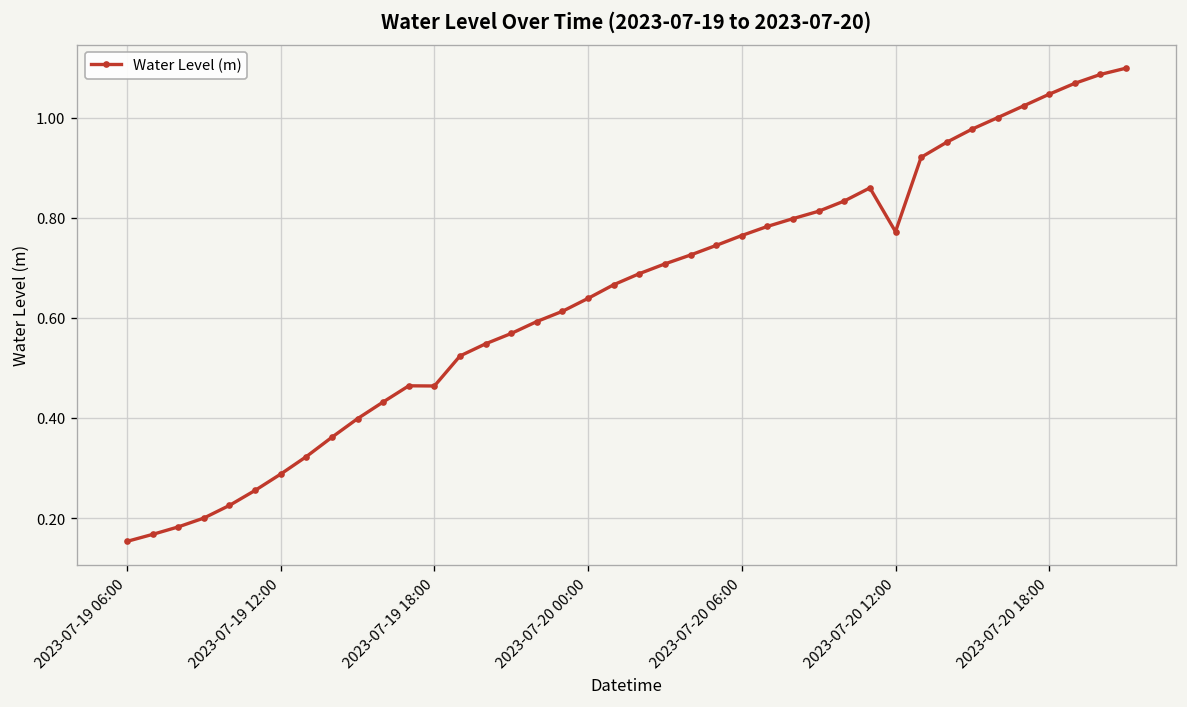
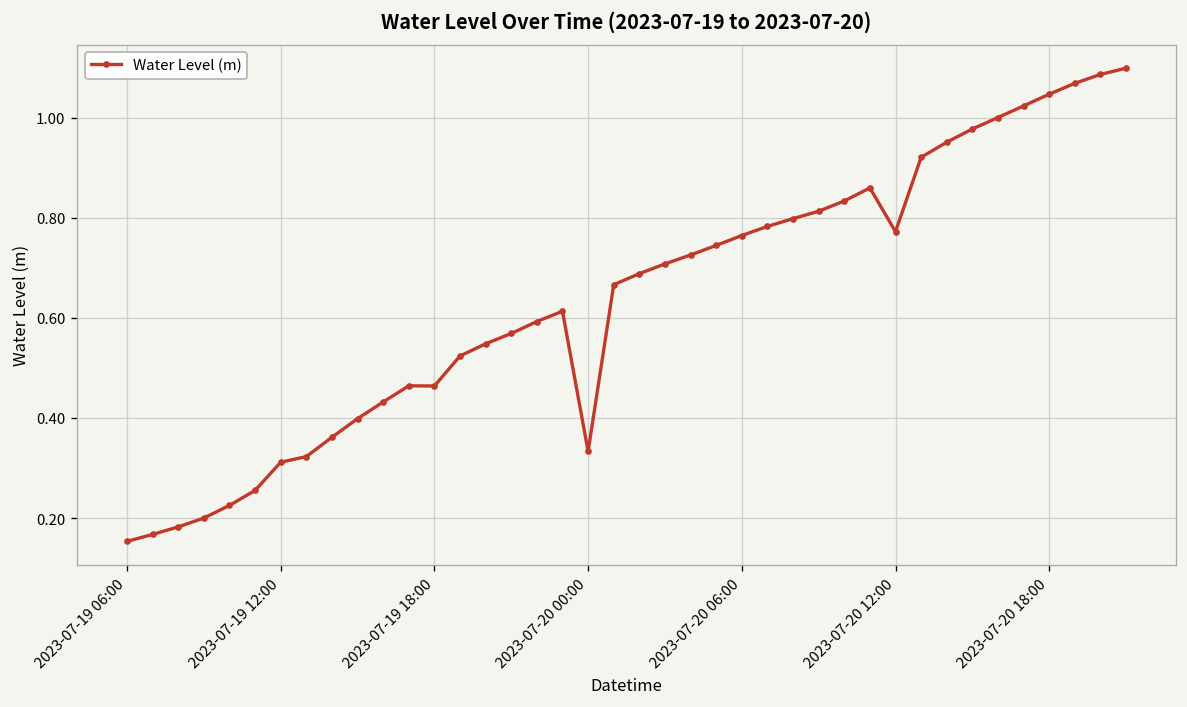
2023-07-19 12:00: 0.29 -> 0.31
2023-07-20 00:00: 0.64 -> 0.33
